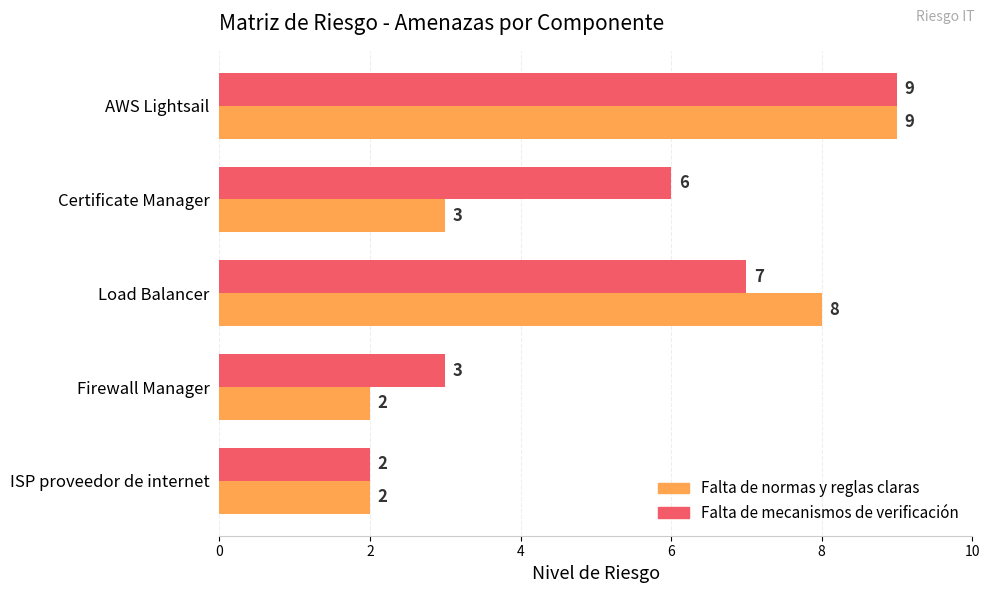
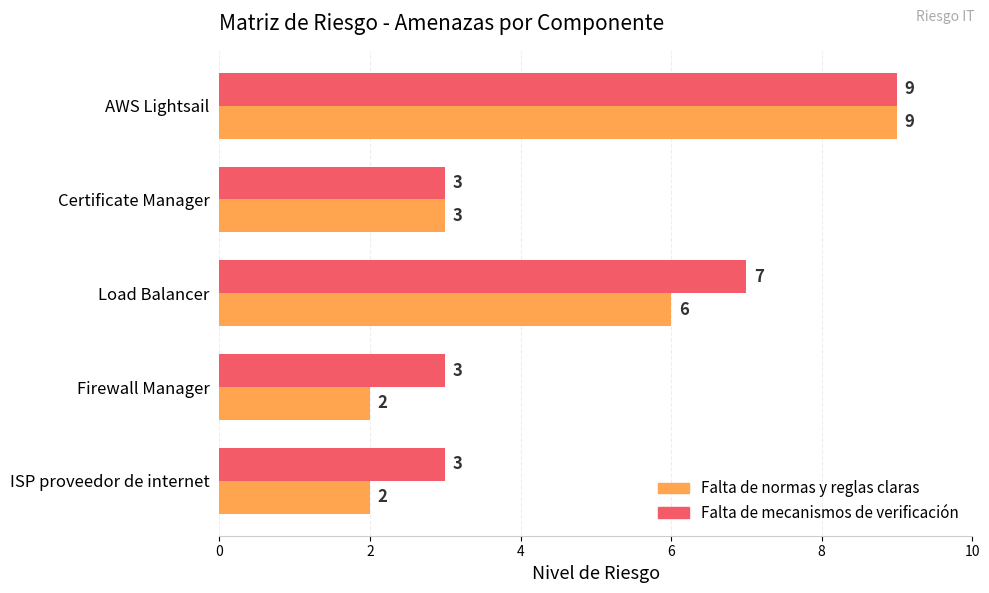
Falta de mecanismos de verificación, Certificate Manager: 6 -> 3
Falta de normas y reglas claras, Load Balancer: 8 -> 6
Falta de mecanismos de verificación, ISP proveedor de internet: 2 -> 3
